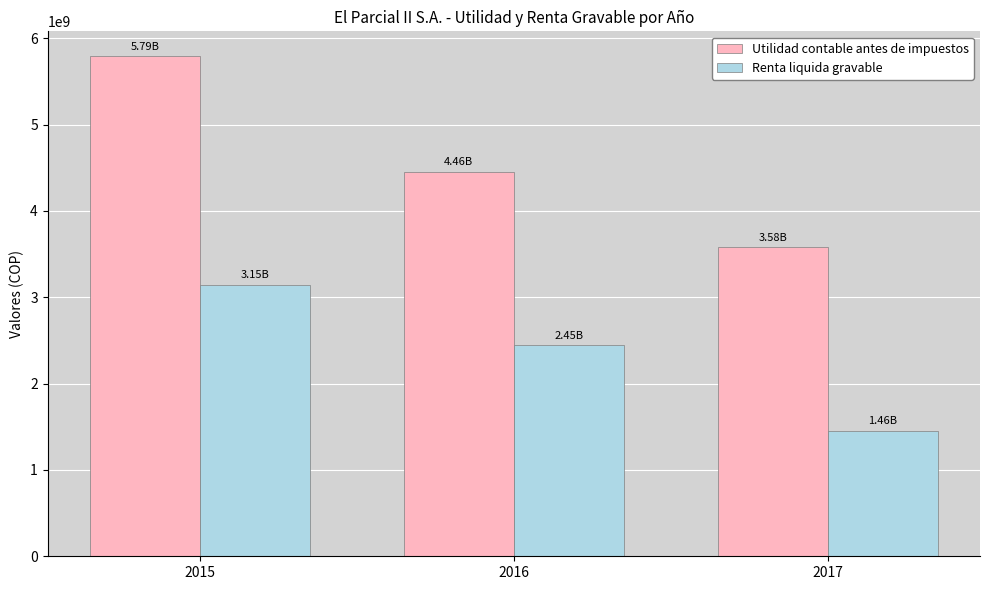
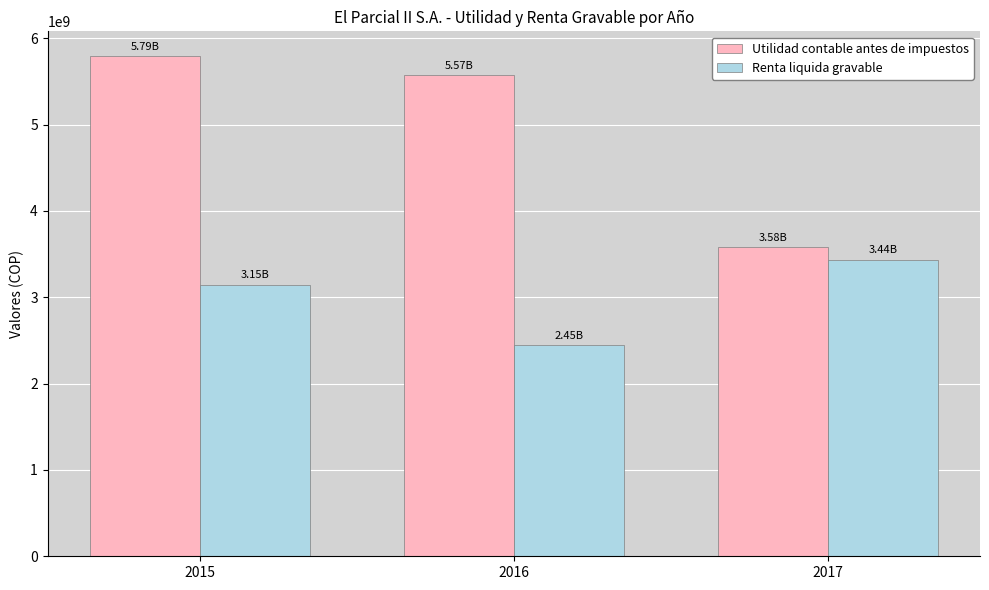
Utilidad contable antes de impuestos, 2016: 4.46B -> 5.57B
Renta liquida gravable, 2017: 1.46B -> 3.44B
